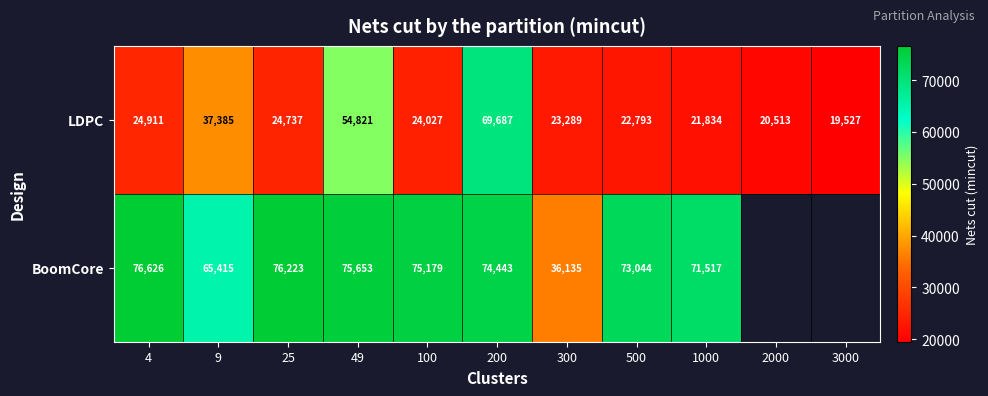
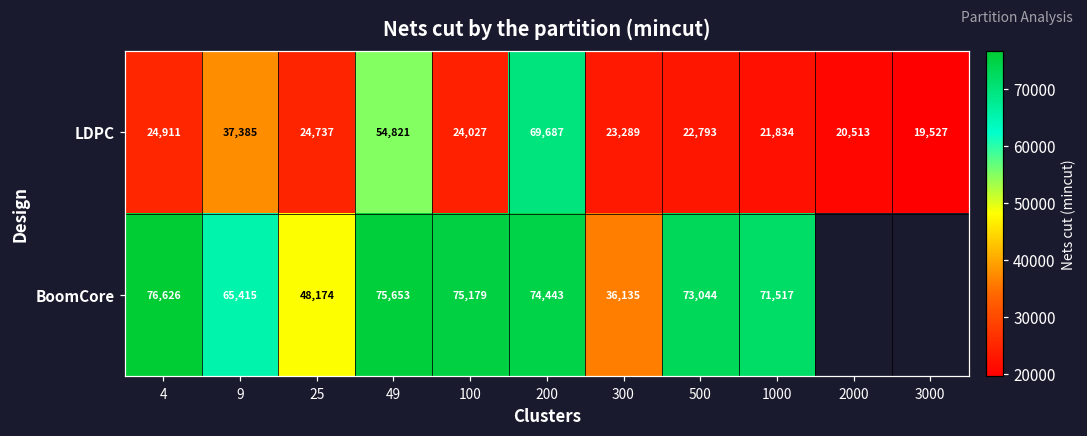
BoomCore, 25: 76,223 -> 48,174
